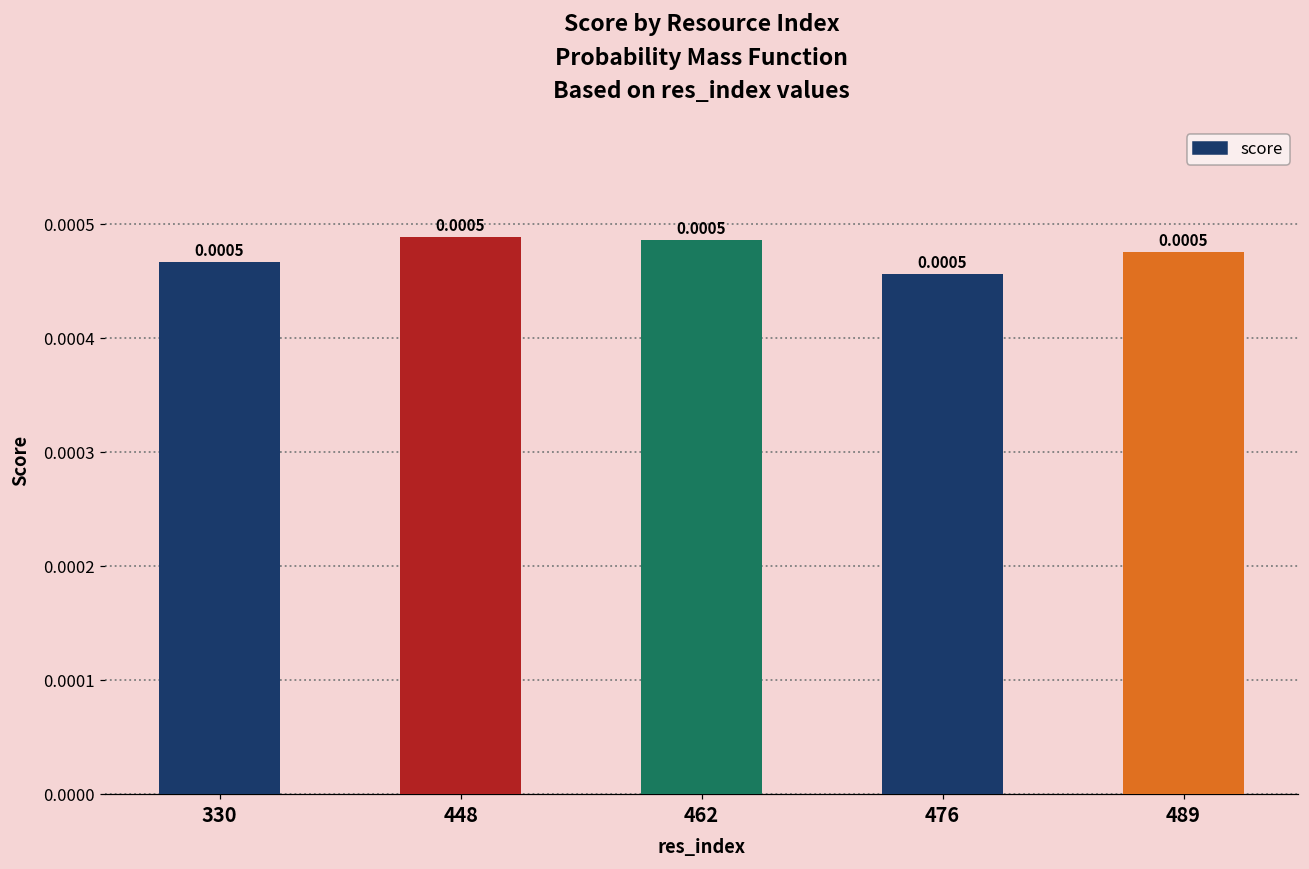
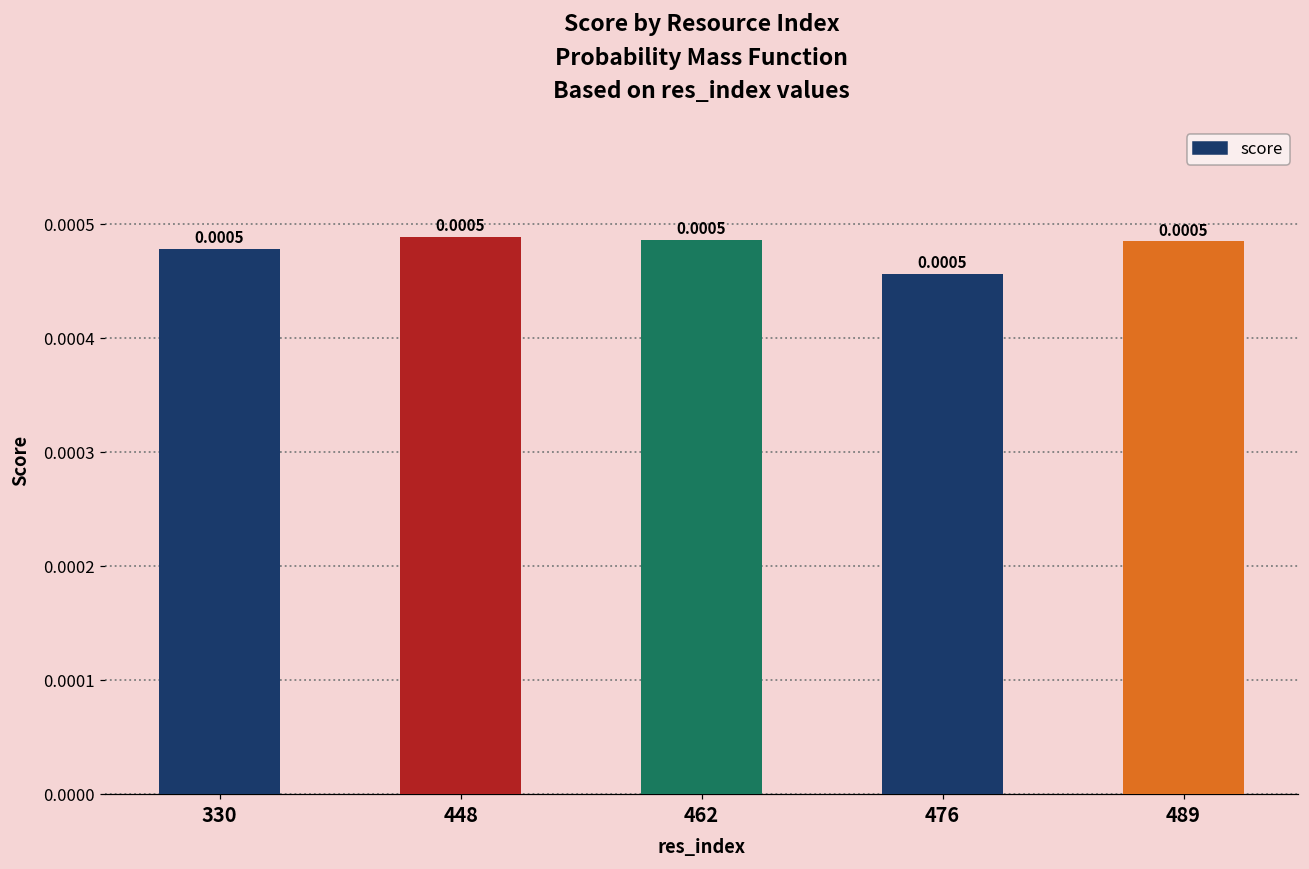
330: 0.000467 -> 0.000479
489: 0.000476 -> 0.000485
